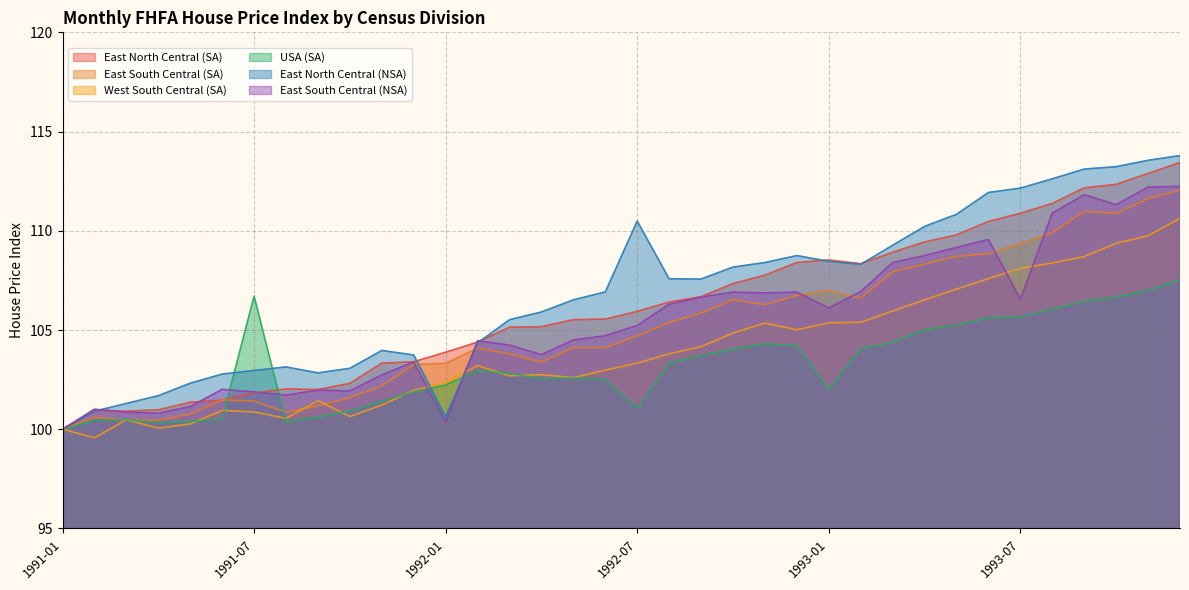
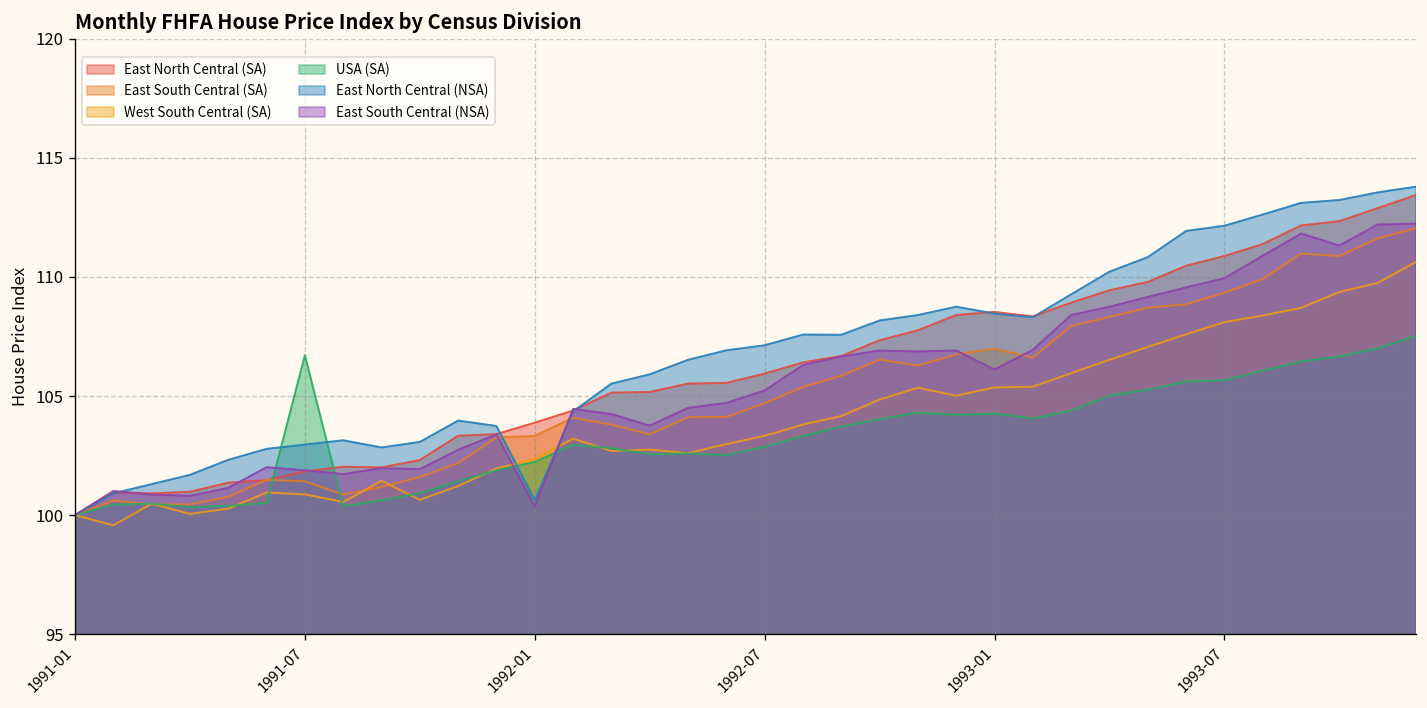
USA (SA), 1992-07: 101.1 -> 102.9
East North Central (NSA), 1992-07: 110.5 -> 107.1
USA (SA), 1993-01: 102.0 -> 104.3
East South Central (NSA), 1993-07: 106.6 -> 110.0
